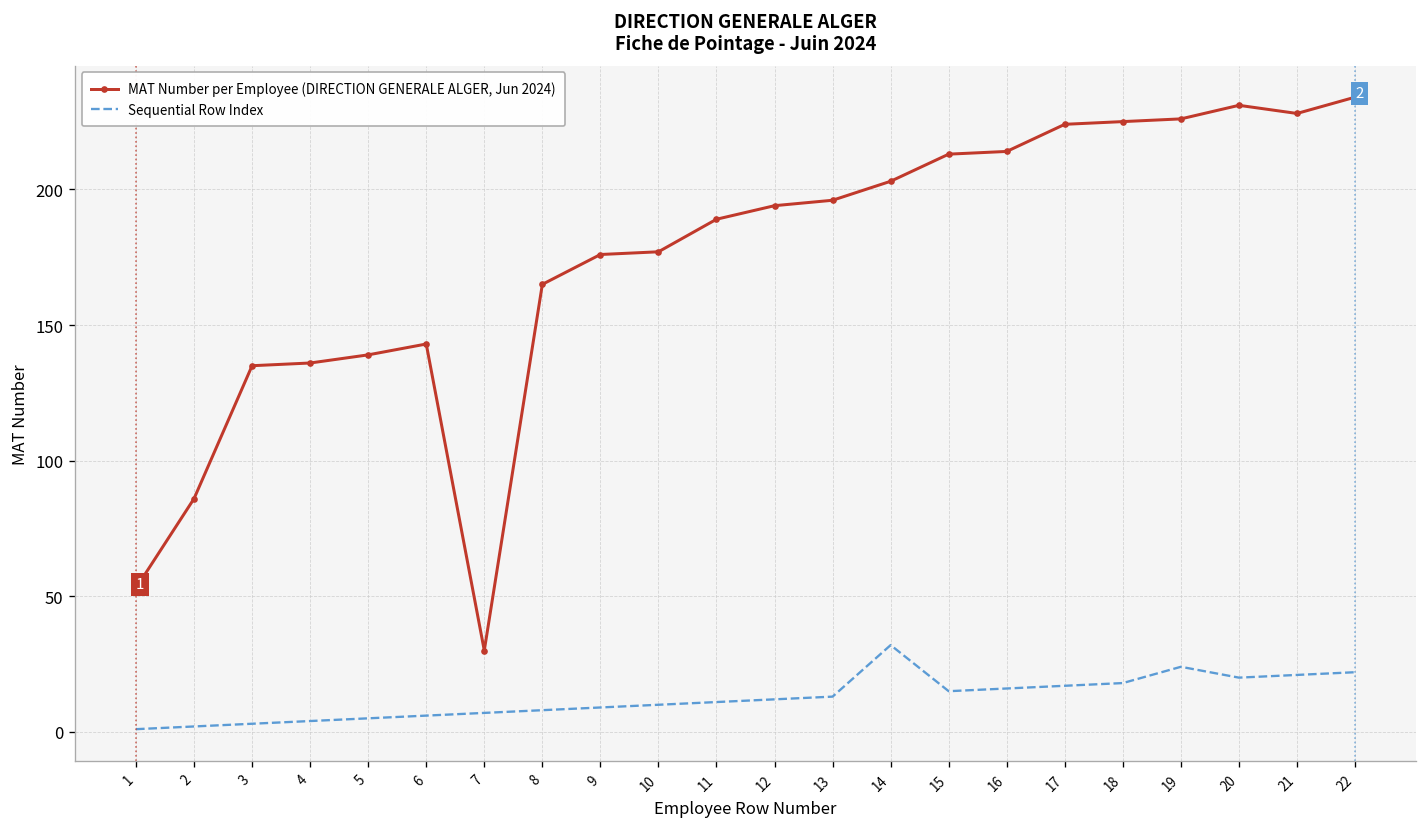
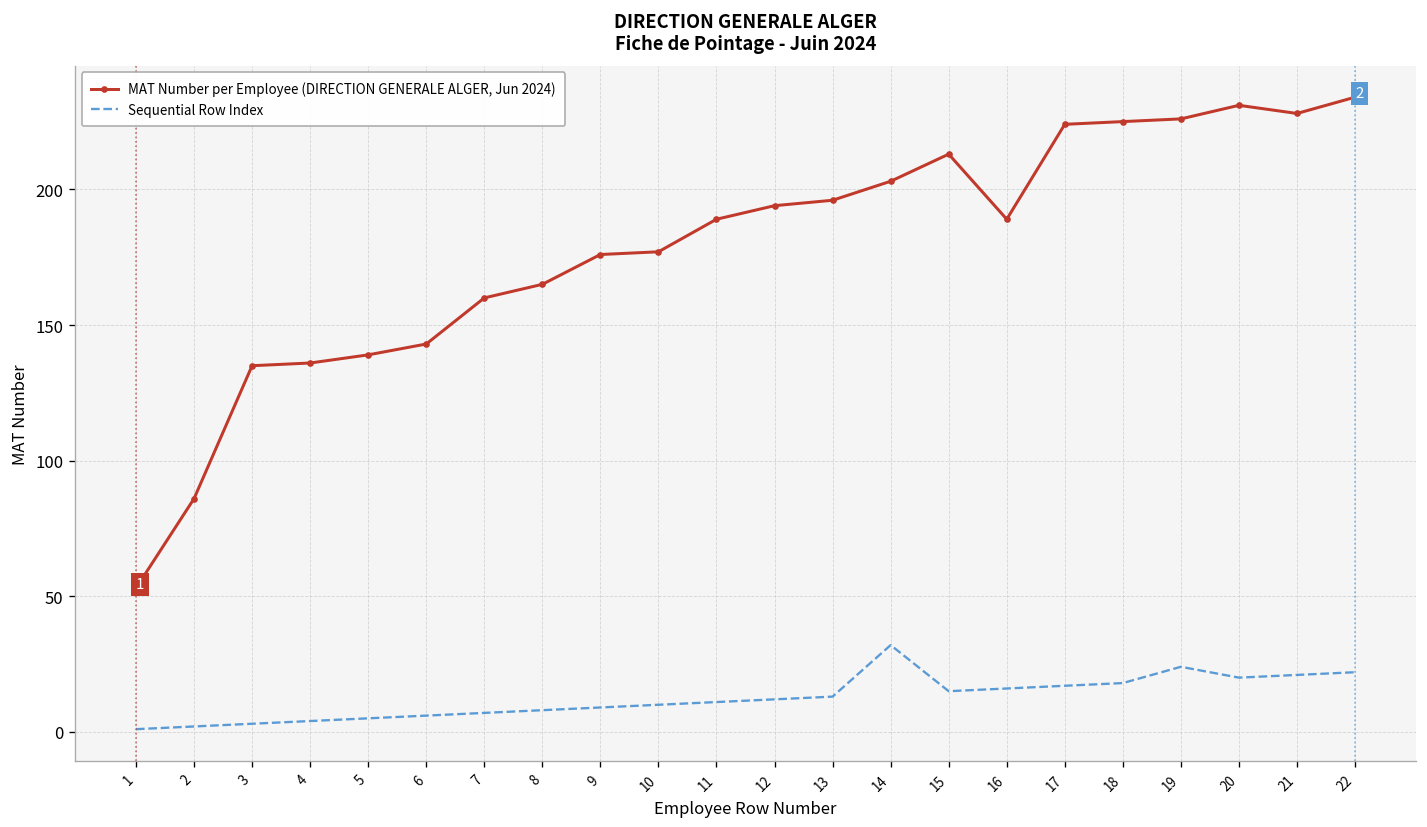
MAT Number per Employee (DIRECTION GENERALE ALGER, Jun 2024), 7: 30 -> 160
MAT Number per Employee (DIRECTION GENERALE ALGER, Jun 2024), 16: 214 -> 189
